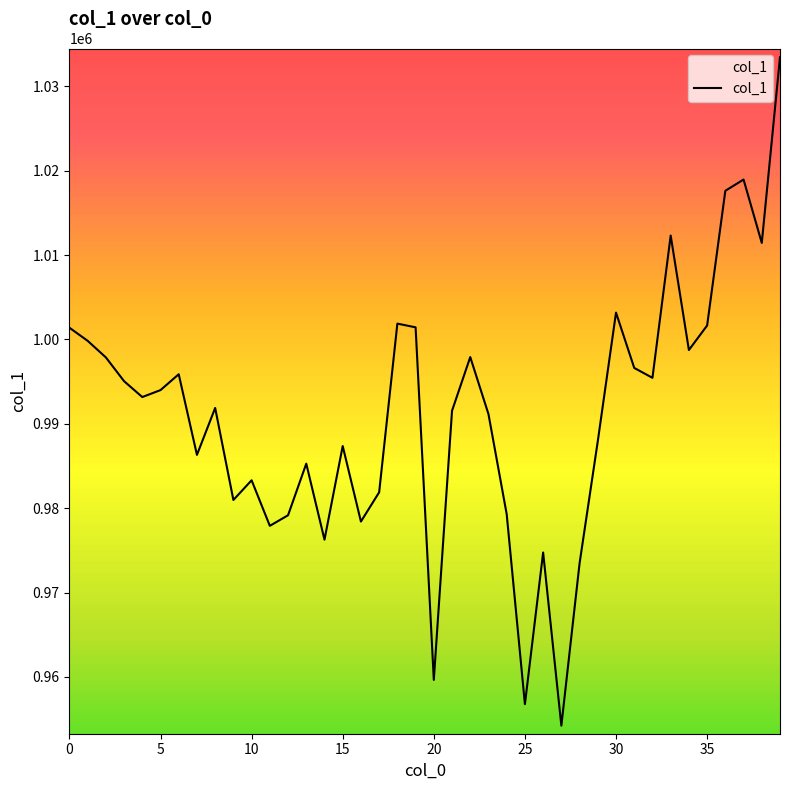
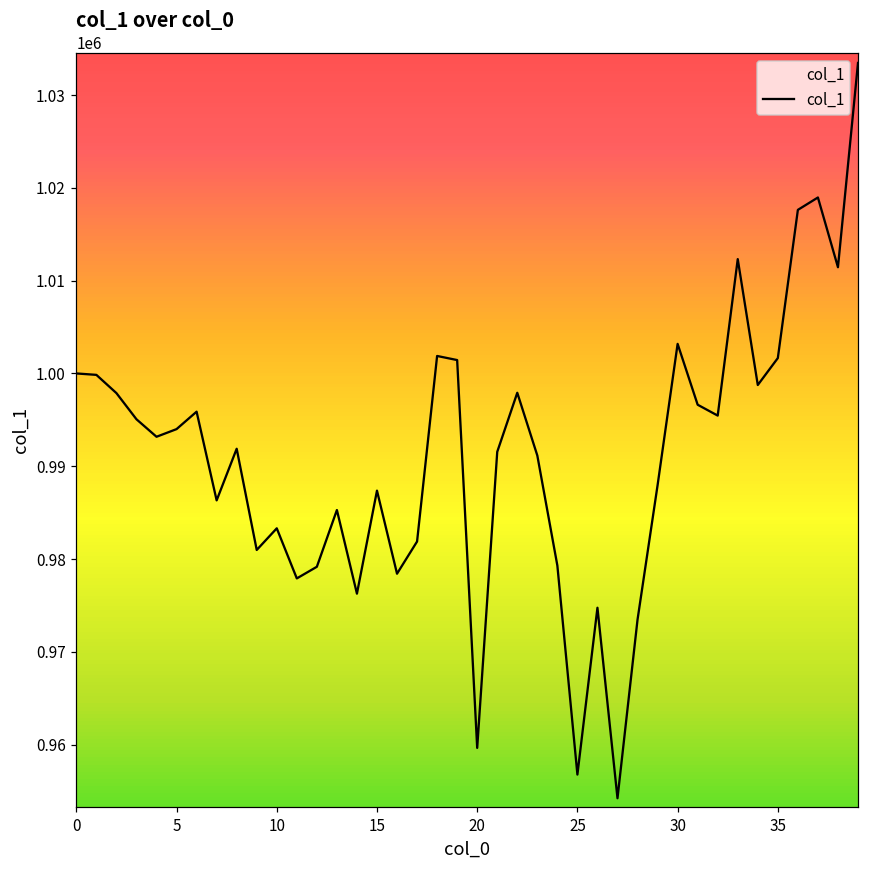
0: 1001000 -> 1000000
